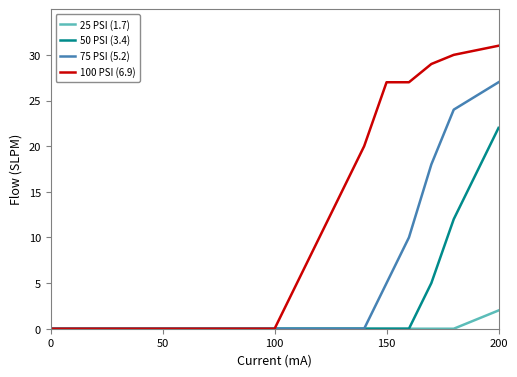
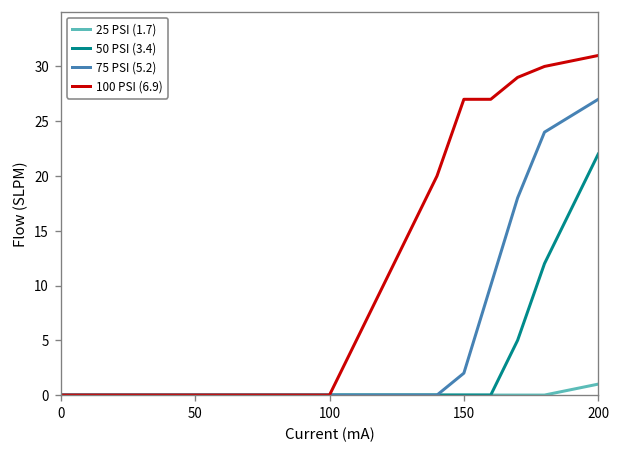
75 PSI (5.2), 150: 5 -> 2
25 PSI (1.7), 200: 2 -> 1
